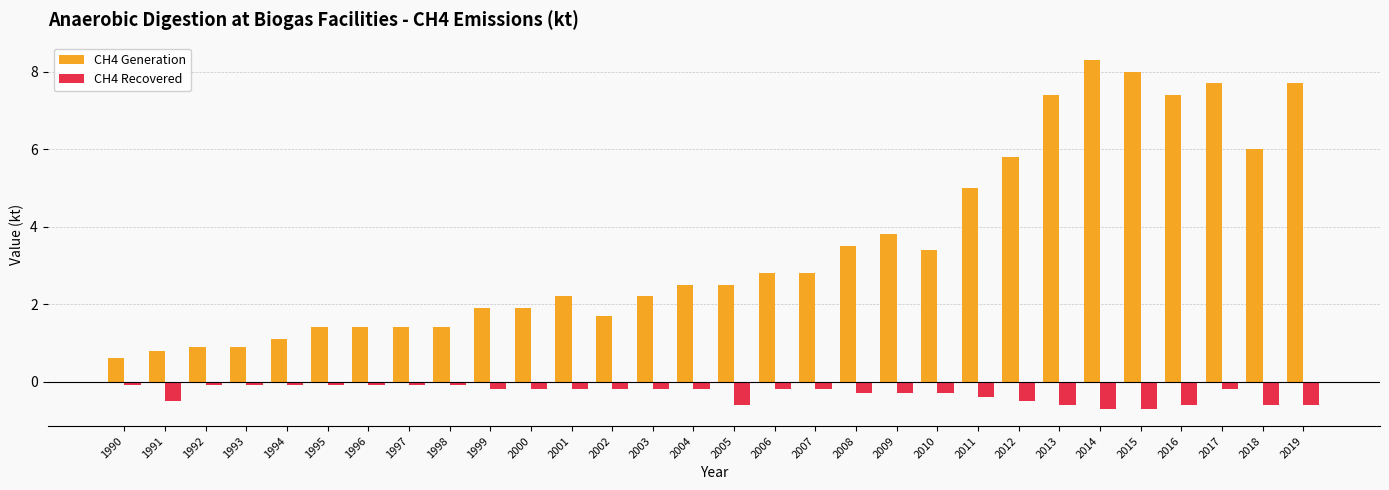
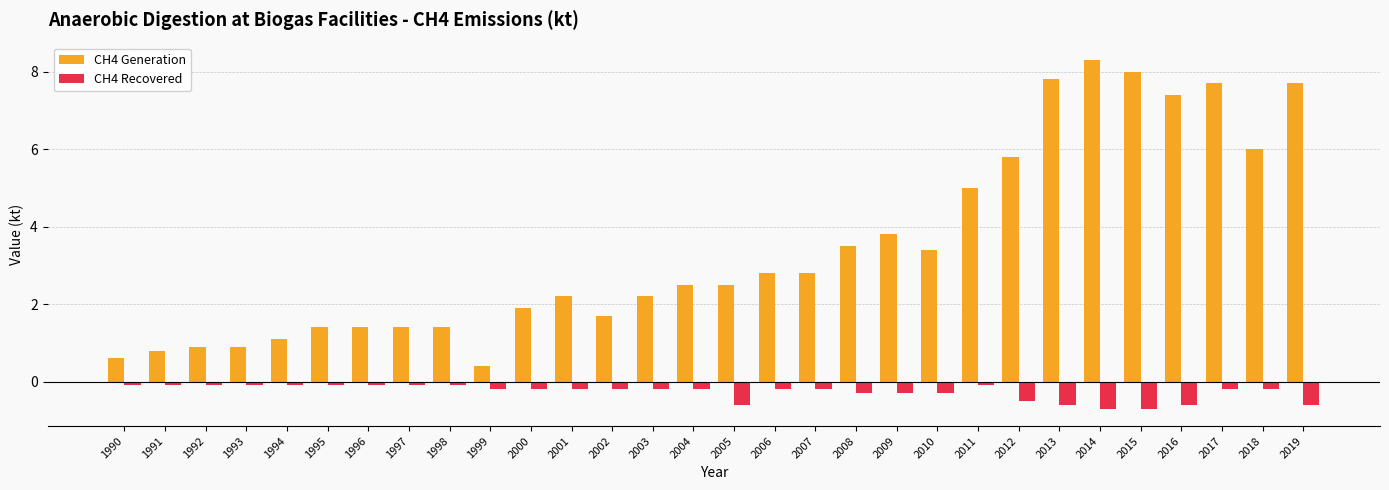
CH4 Recovered, 1991: -0.5 -> -0.1
CH4 Generation, 1999: 1.9 -> 0.4
CH4 Recovered, 2011: -0.4 -> -0.1
CH4 Generation, 2013: 7.4 -> 7.8
CH4 Recovered, 2018: -0.6 -> -0.2
